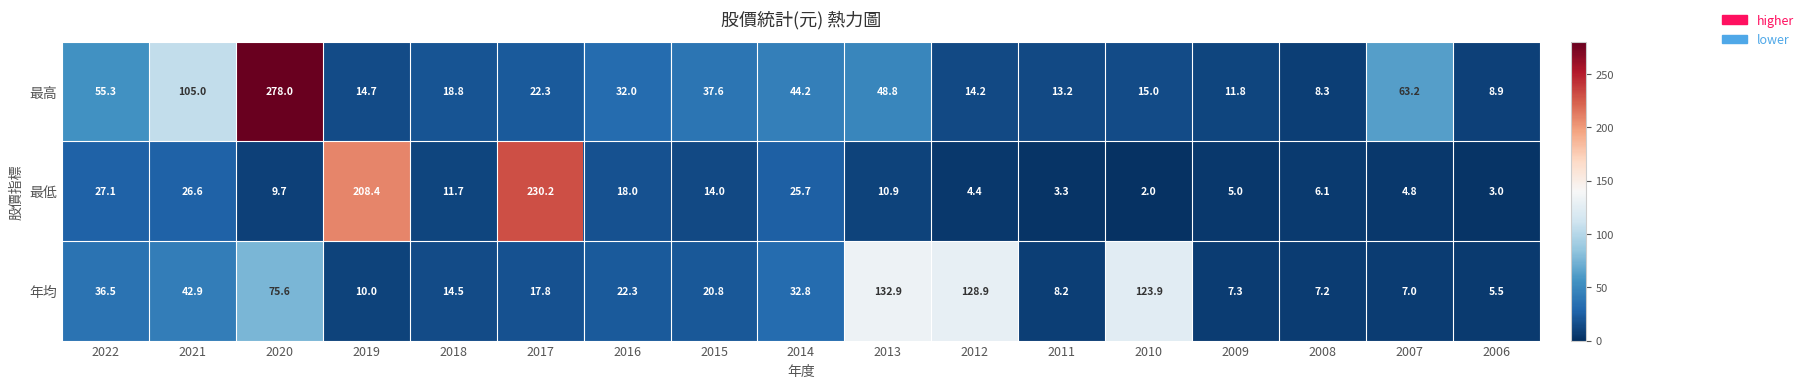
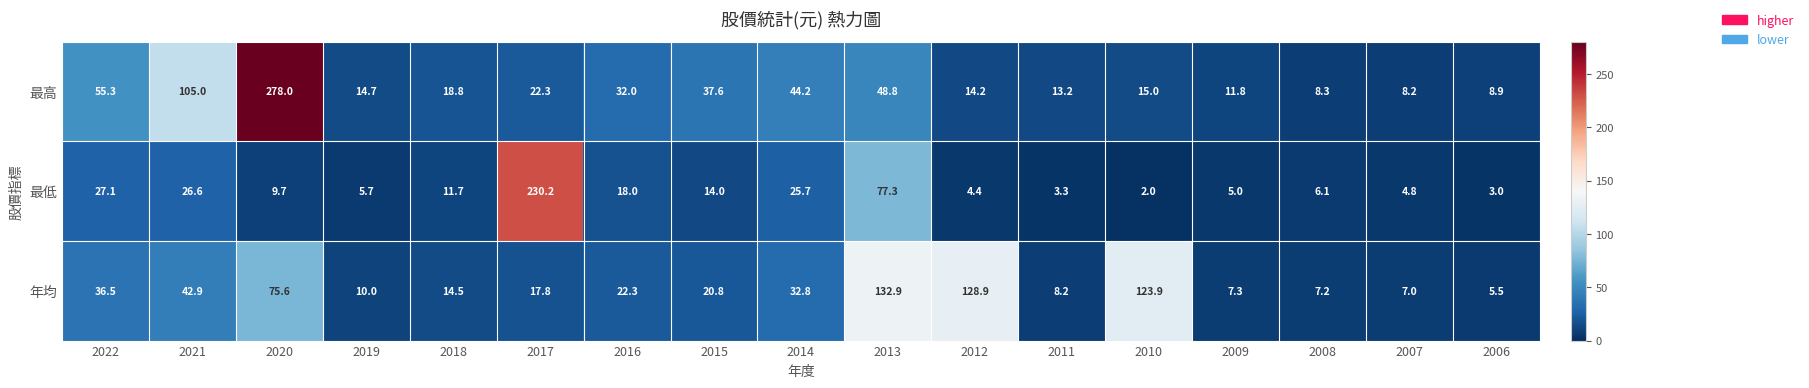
最高, 2007: 63.2 -> 8.2
最低, 2019: 208.4 -> 5.7
最低, 2013: 10.9 -> 77.3
